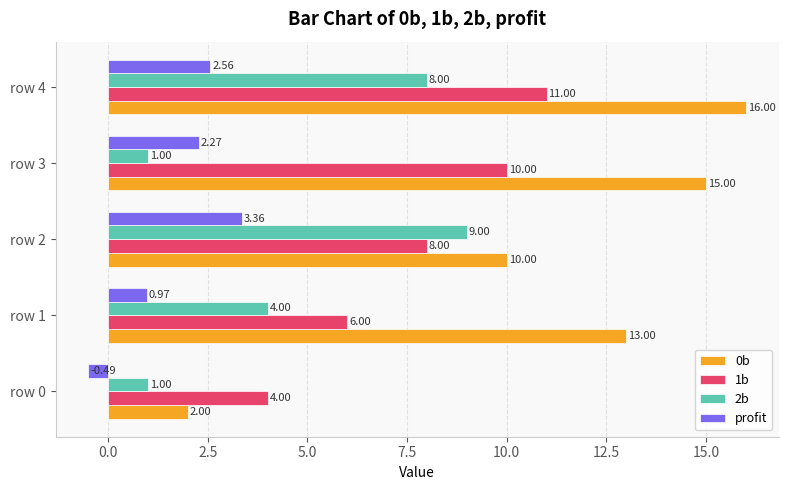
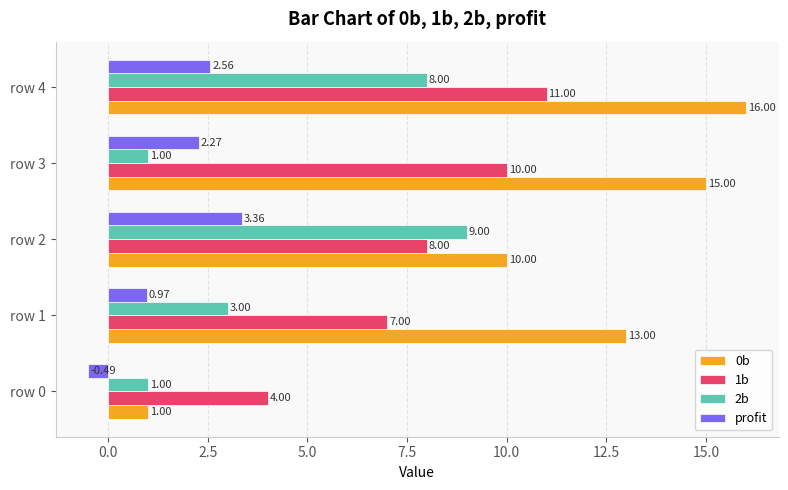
2b, row 1: 4.00 -> 3.00
1b, row 1: 6.00 -> 7.00
0b, row 0: 2.00 -> 1.00
